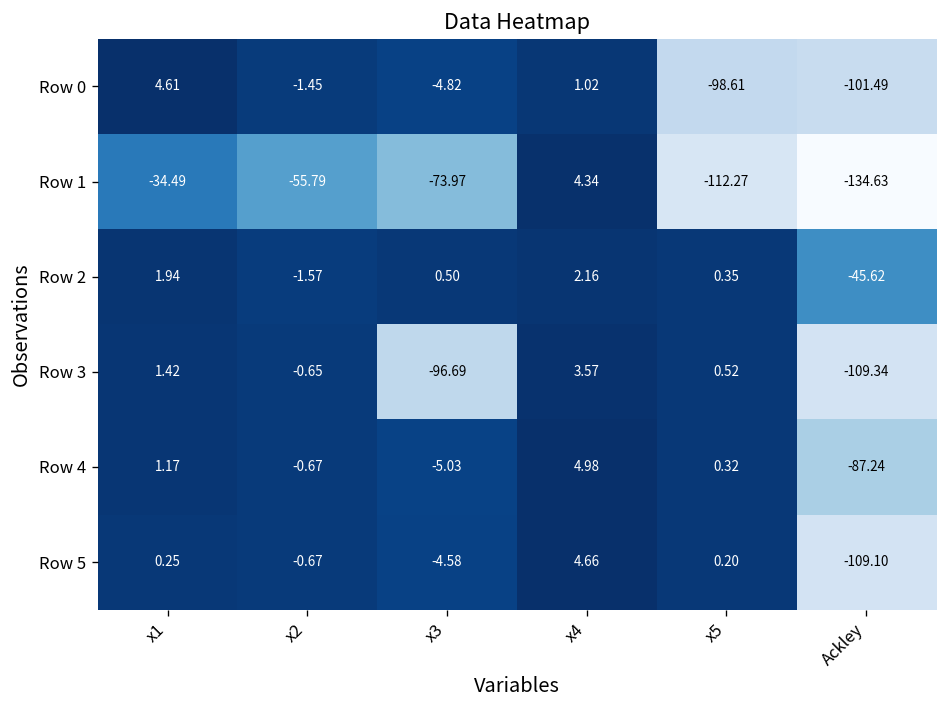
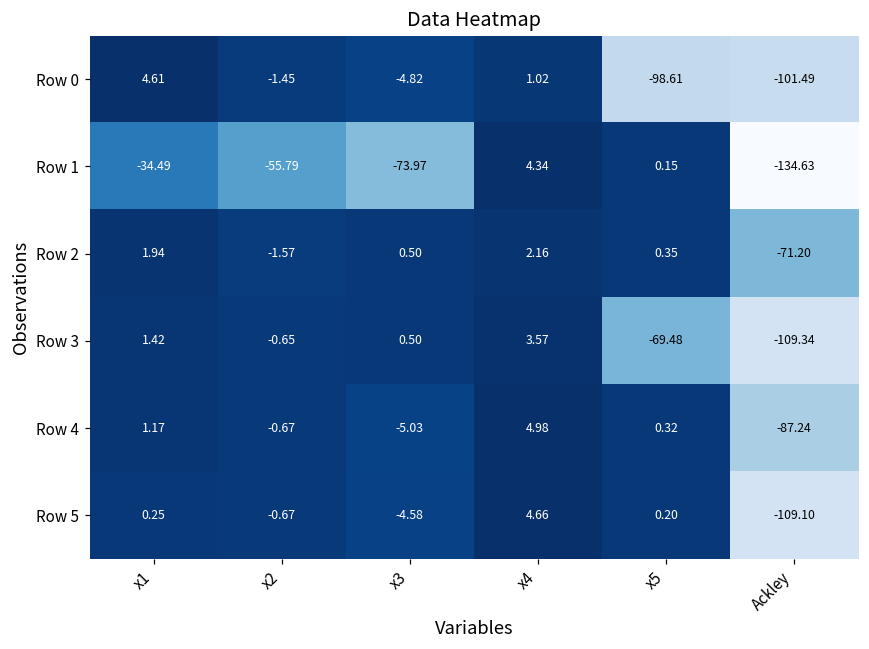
Row 1, x5: -112.27 -> 0.15
Row 2, Ackley: -45.62 -> -71.20
Row 3, x3: -96.69 -> 0.50
Row 3, x5: 0.52 -> -69.48
